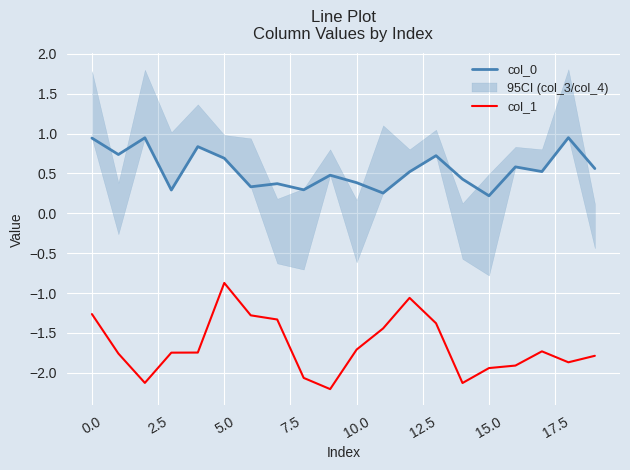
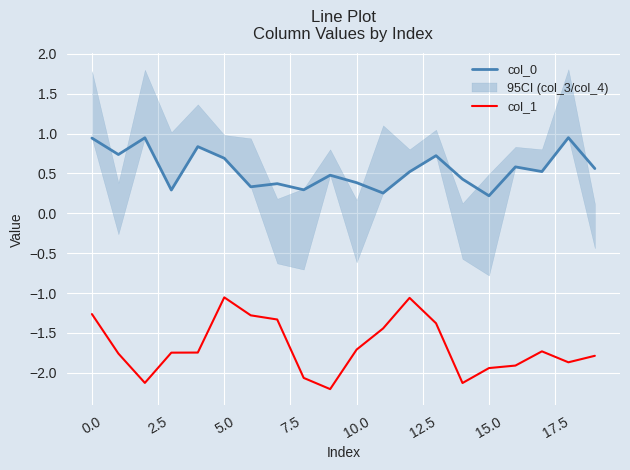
col_1, 5.0: -0.9 -> -1.1
